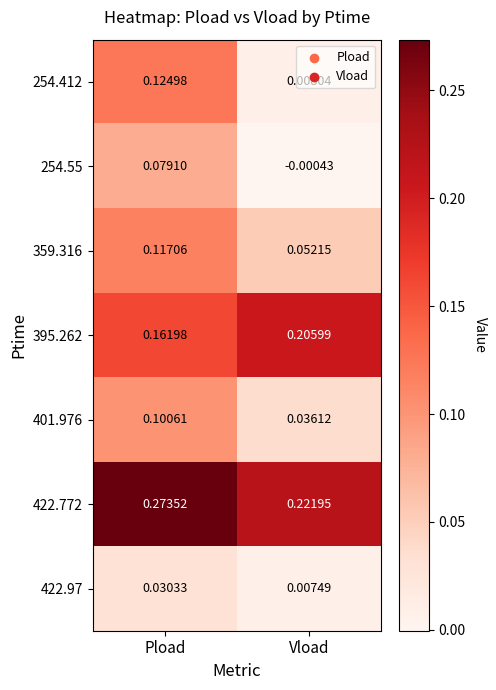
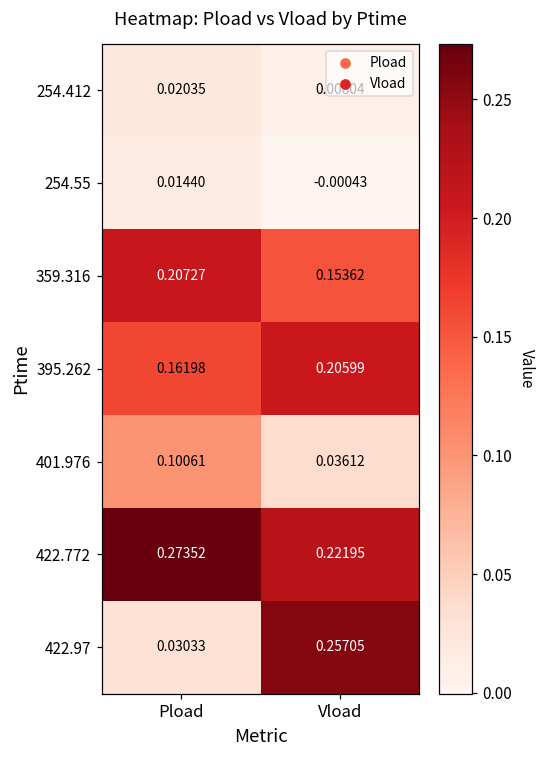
254.412, Pload: 0.12498 -> 0.02035
254.55, Pload: 0.07910 -> 0.01440
359.316, Pload: 0.11706 -> 0.20727
359.316, Vload: 0.05215 -> 0.15362
422.97, Vload: 0.00749 -> 0.25705
